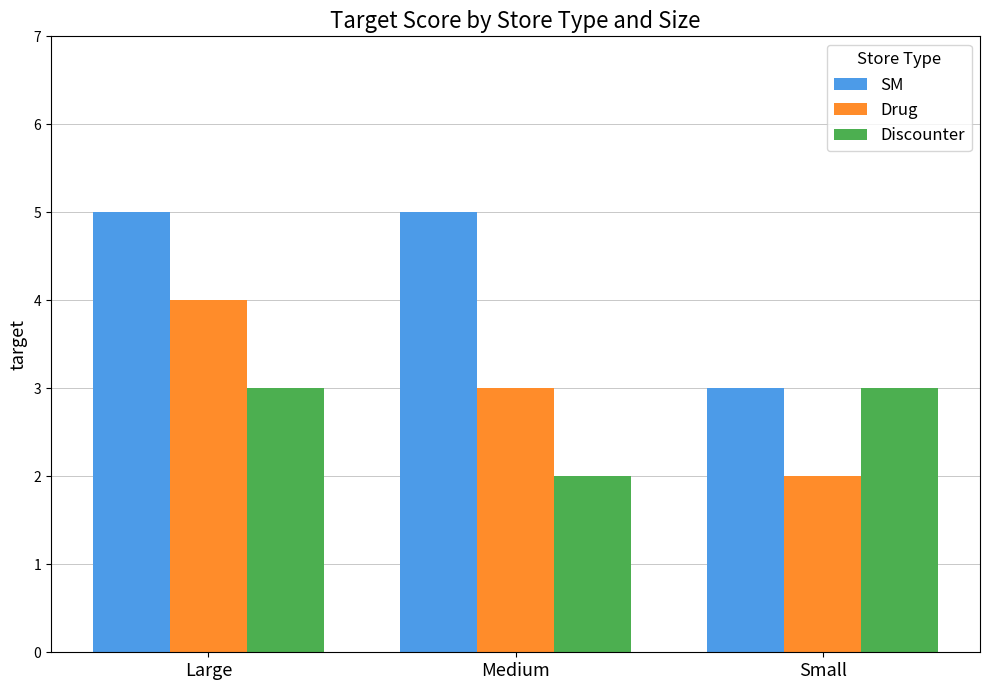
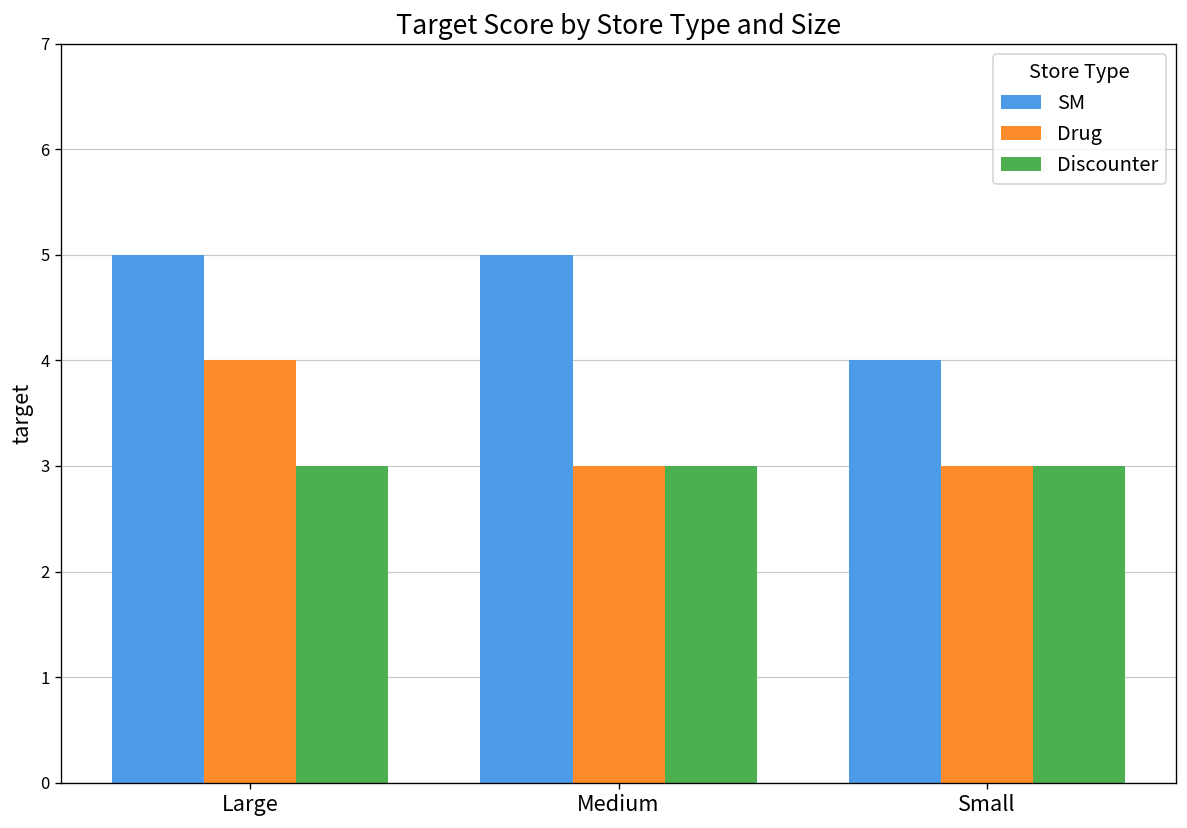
Discounter, Medium: 2 -> 3
SM, Small: 3 -> 4
Drug, Small: 2 -> 3
